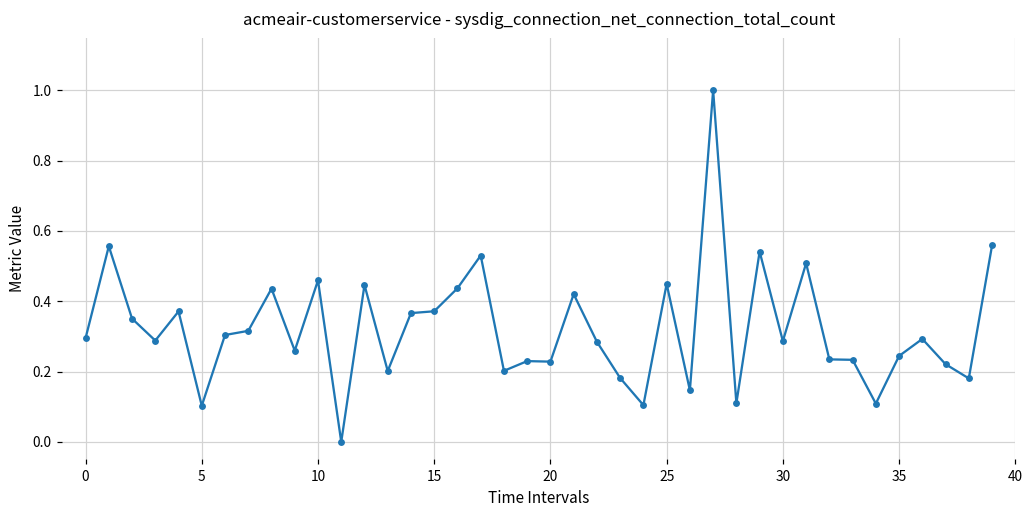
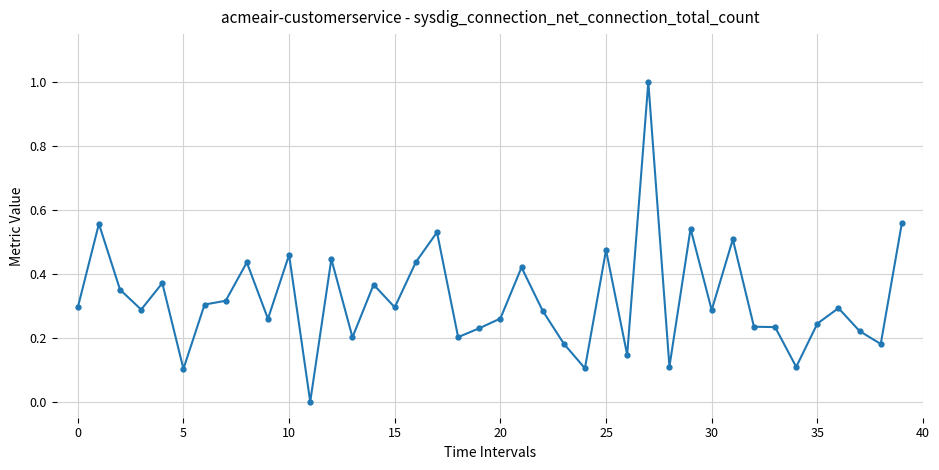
15: 0.37 -> 0.30
20: 0.23 -> 0.26
25: 0.45 -> 0.47
